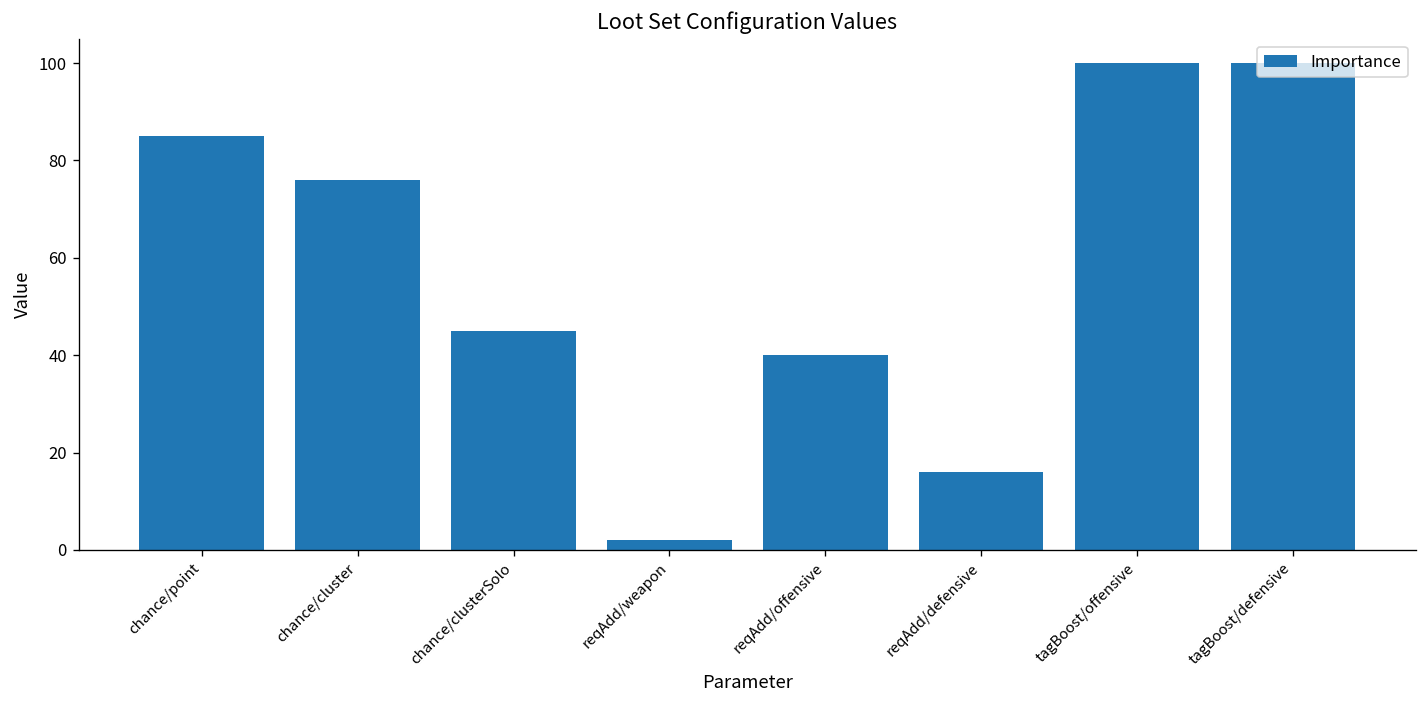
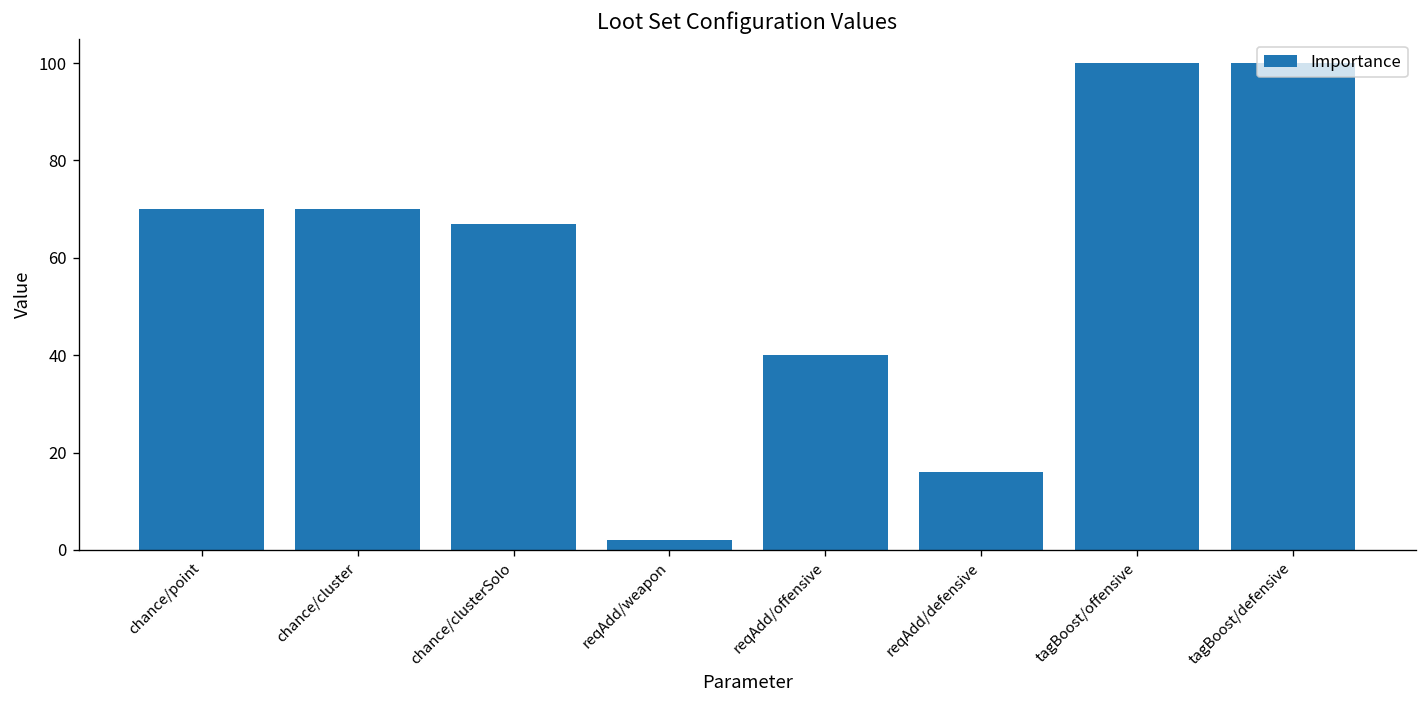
chance/point: 85 -> 70
chance/cluster: 76 -> 70
chance/clusterSolo: 45 -> 67
